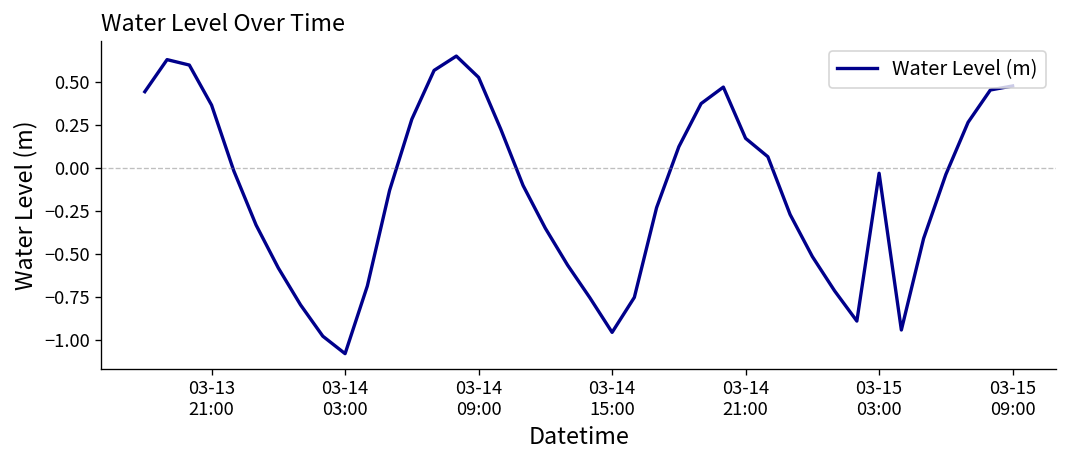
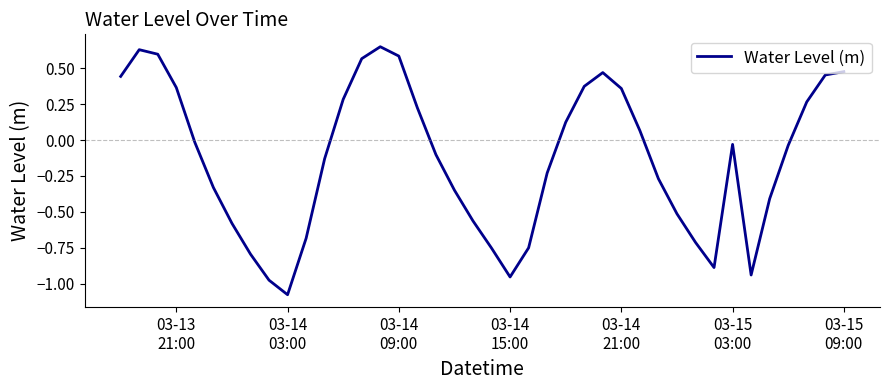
03-14 09:00: 0.53 -> 0.58
03-14 21:00: 0.17 -> 0.36
